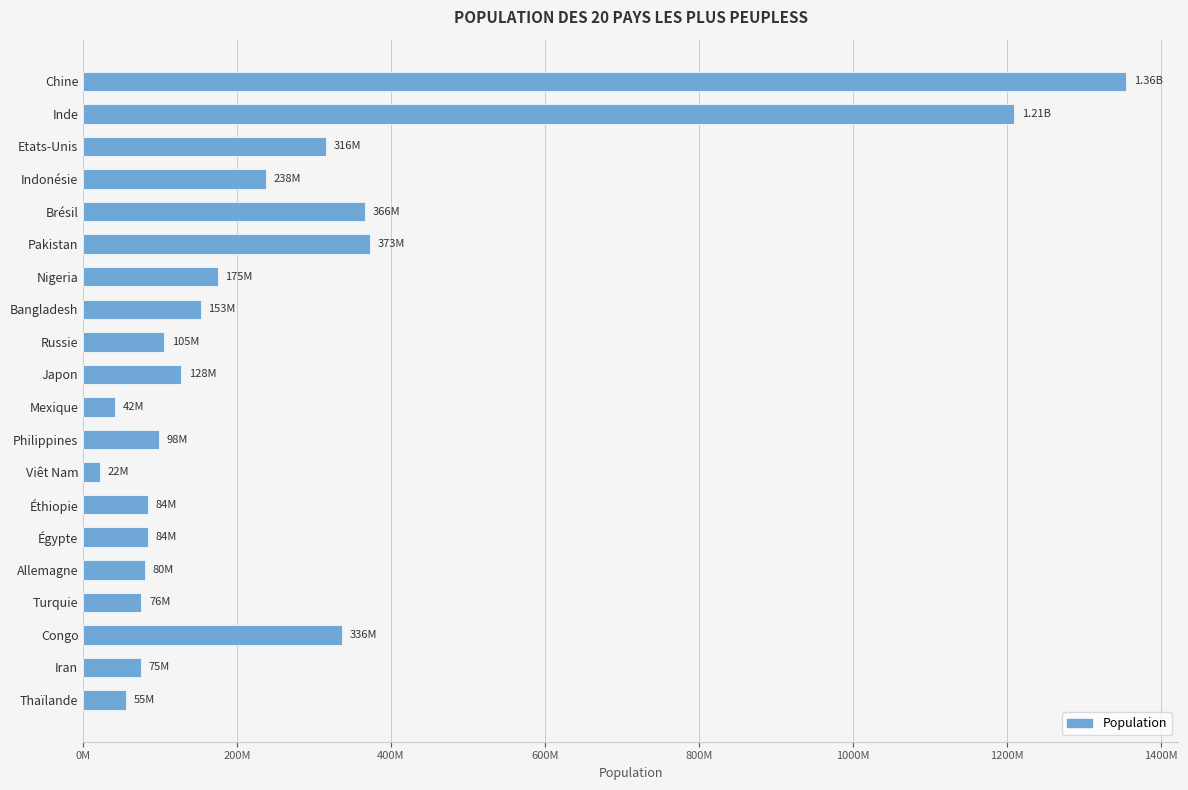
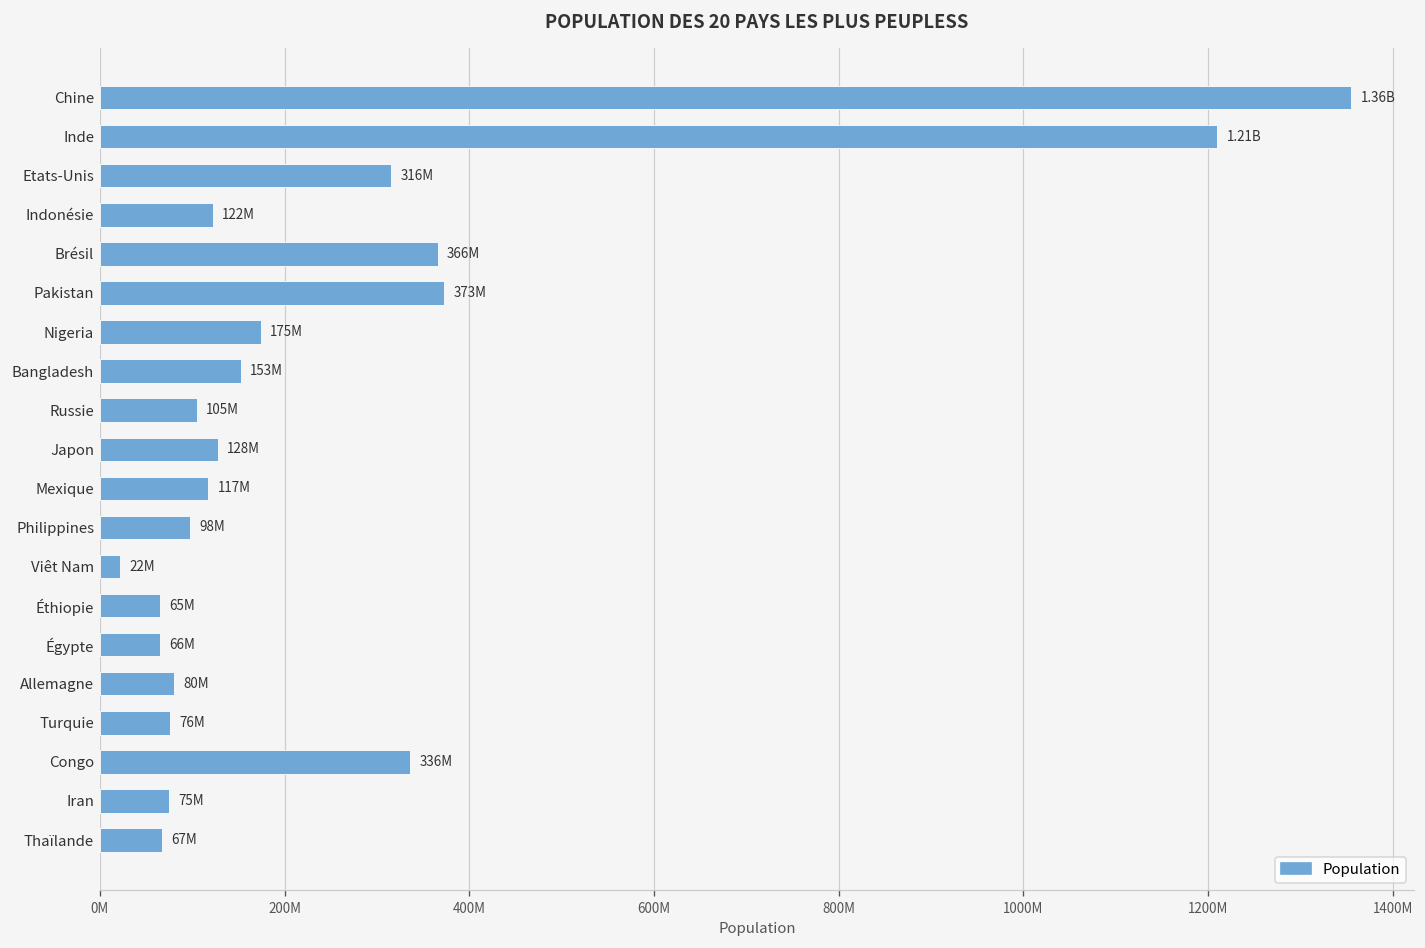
Indonésie: 238M -> 122M
Mexique: 42M -> 117M
Éthiopie: 84M -> 65M
Égypte: 84M -> 66M
Thaïlande: 55M -> 67M
